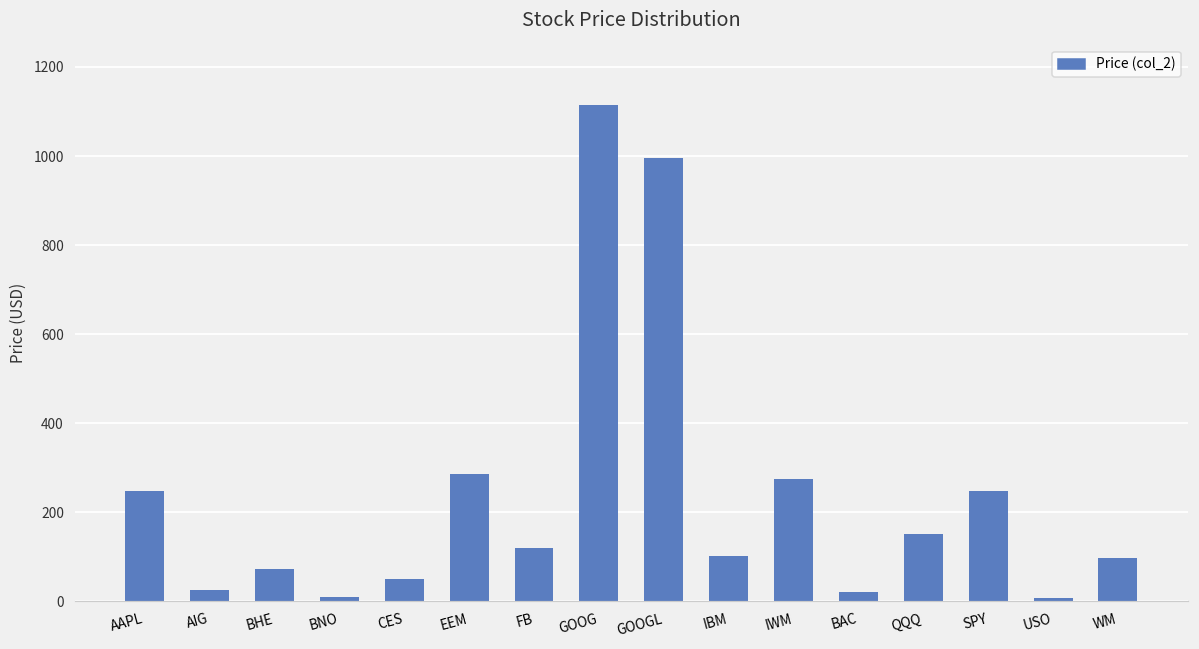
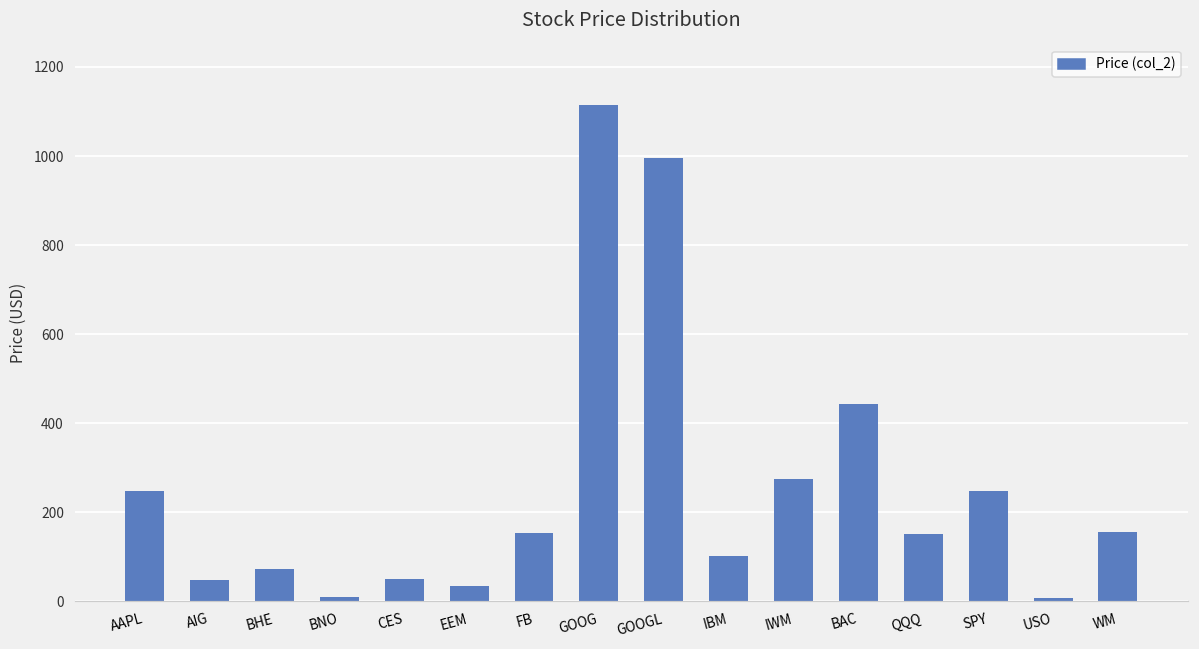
AIG: 30 -> 50
EEM: 290 -> 30
FB: 120 -> 150
BAC: 20 -> 440
WM: 100 -> 150
